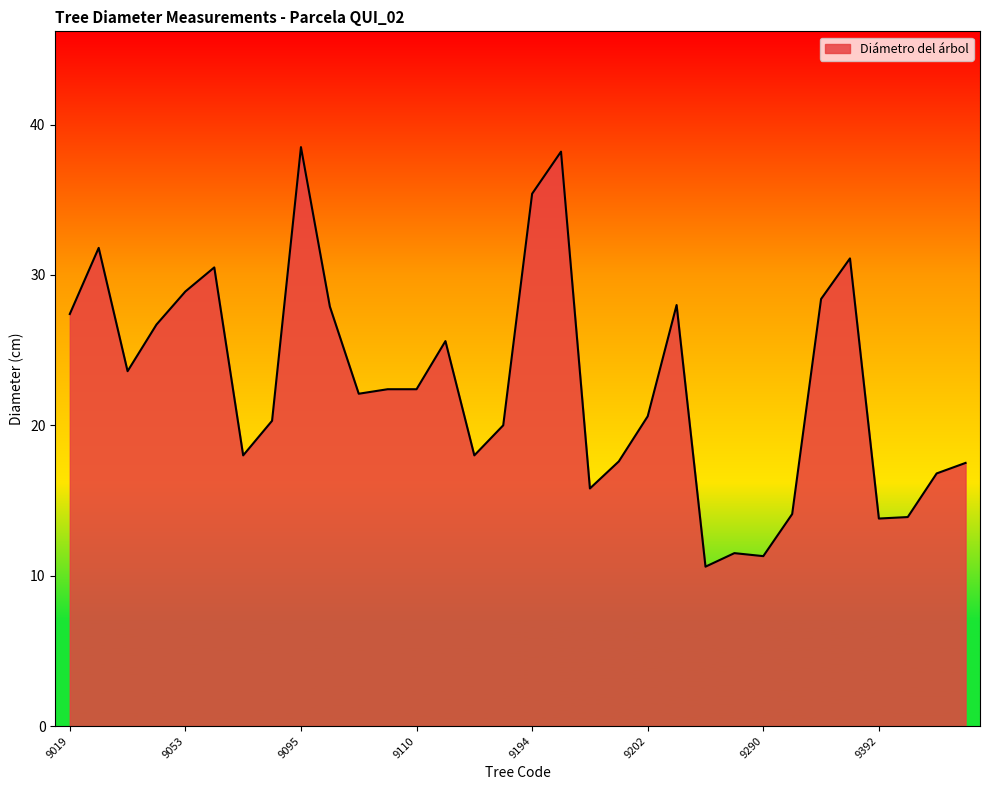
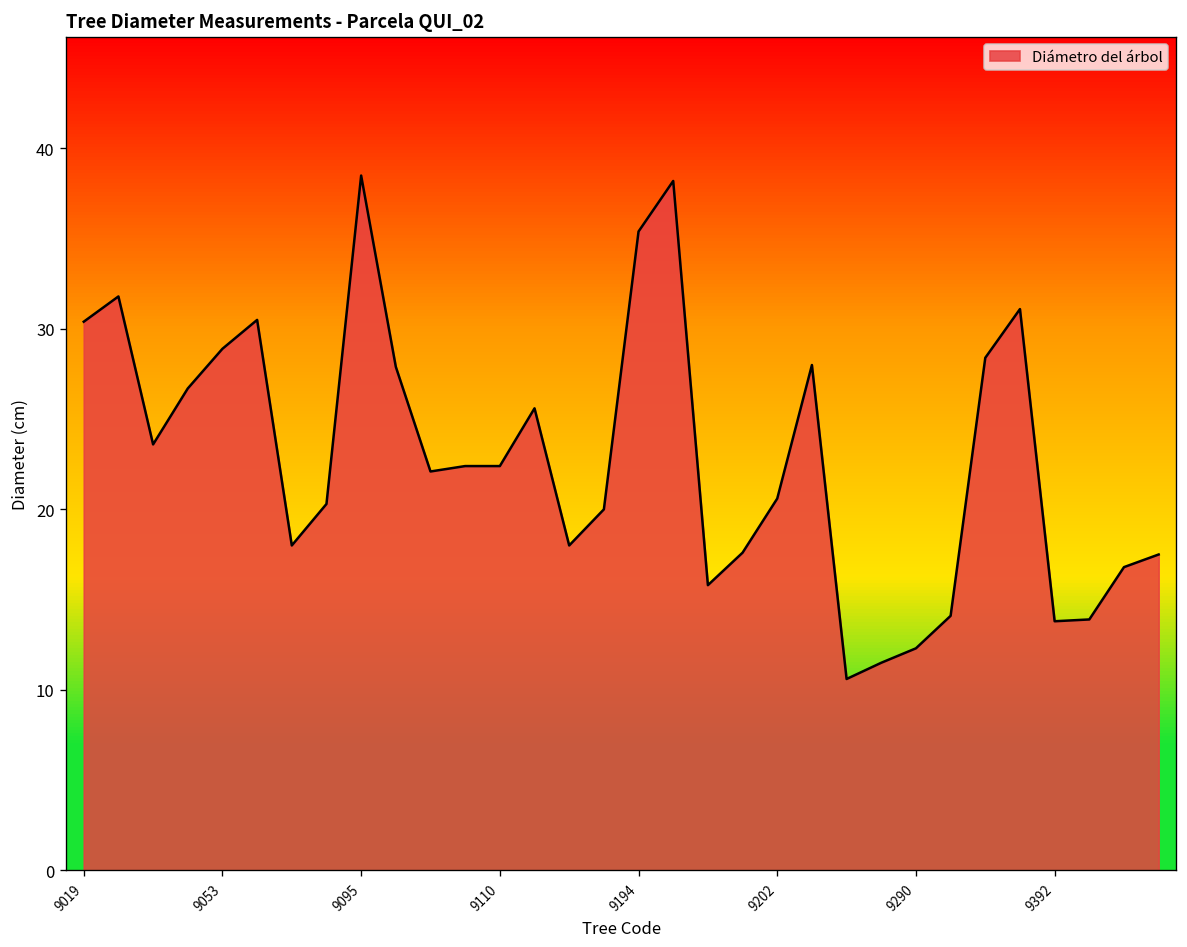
9019: 27.4 -> 30.4
9290: 11.3 -> 12.3
